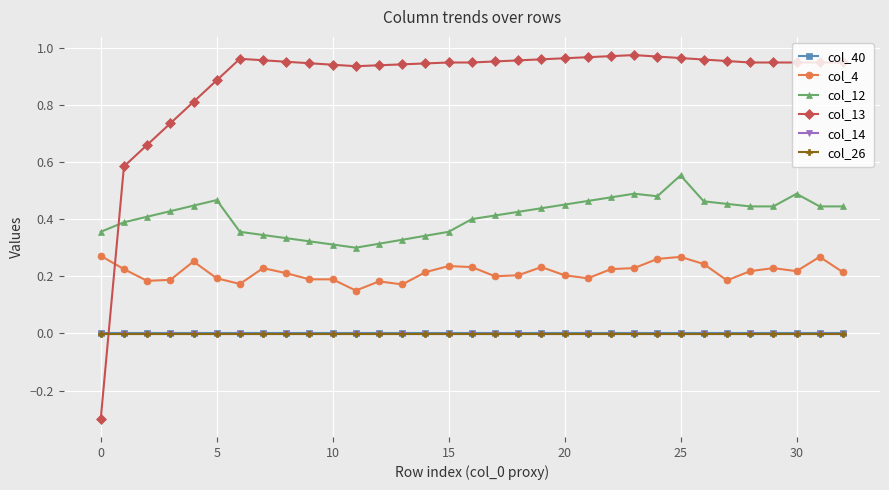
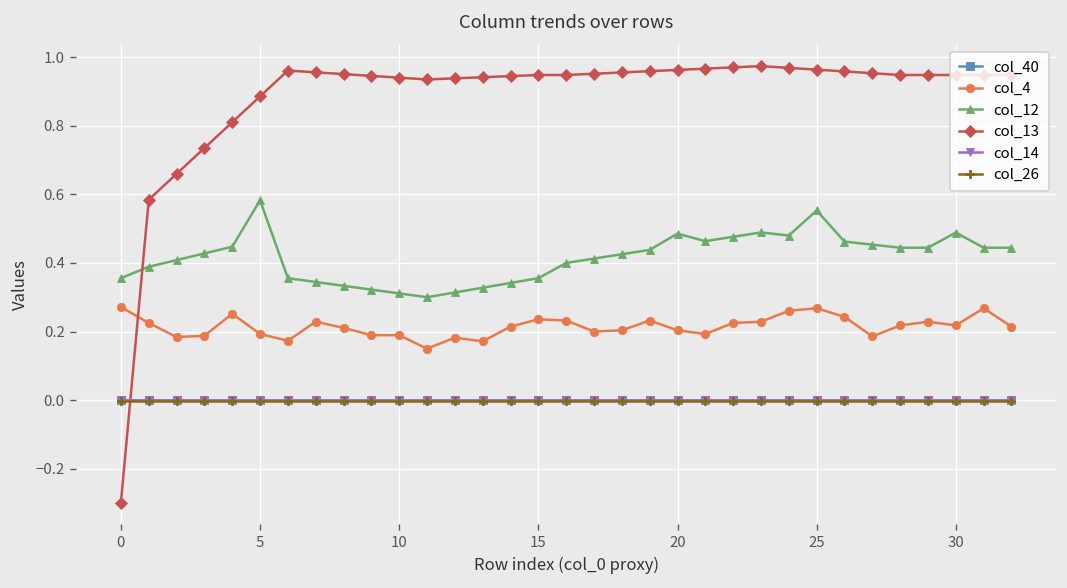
col_12, 5: 0.47 -> 0.58
col_12, 20: 0.45 -> 0.49
